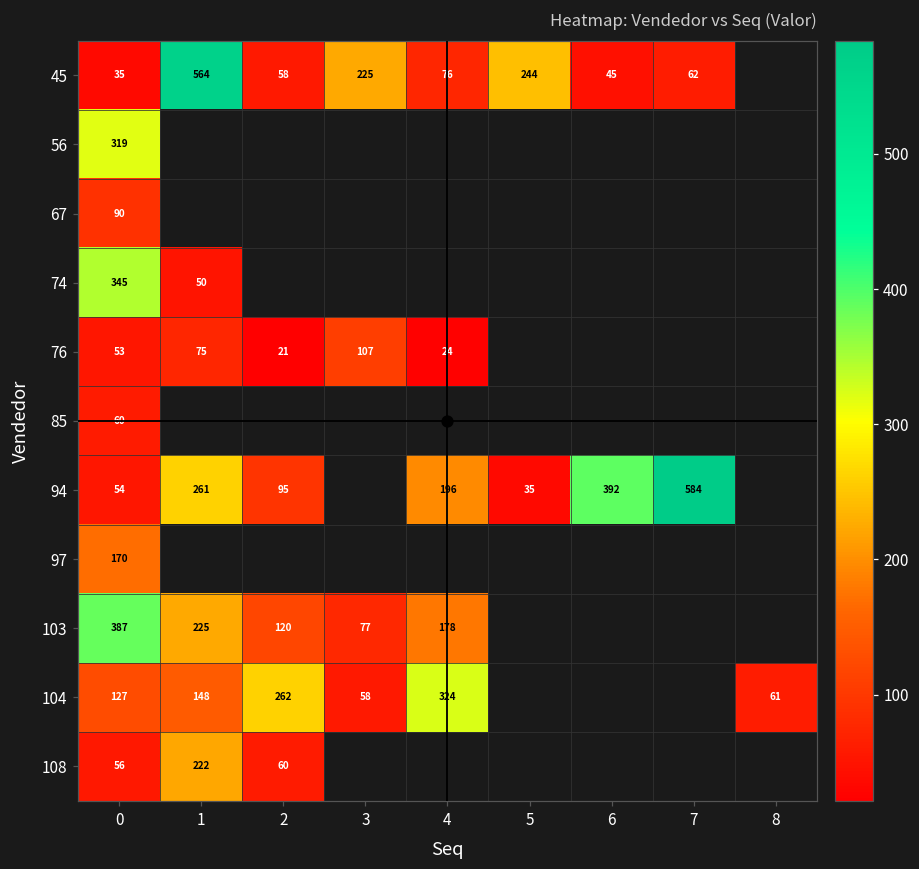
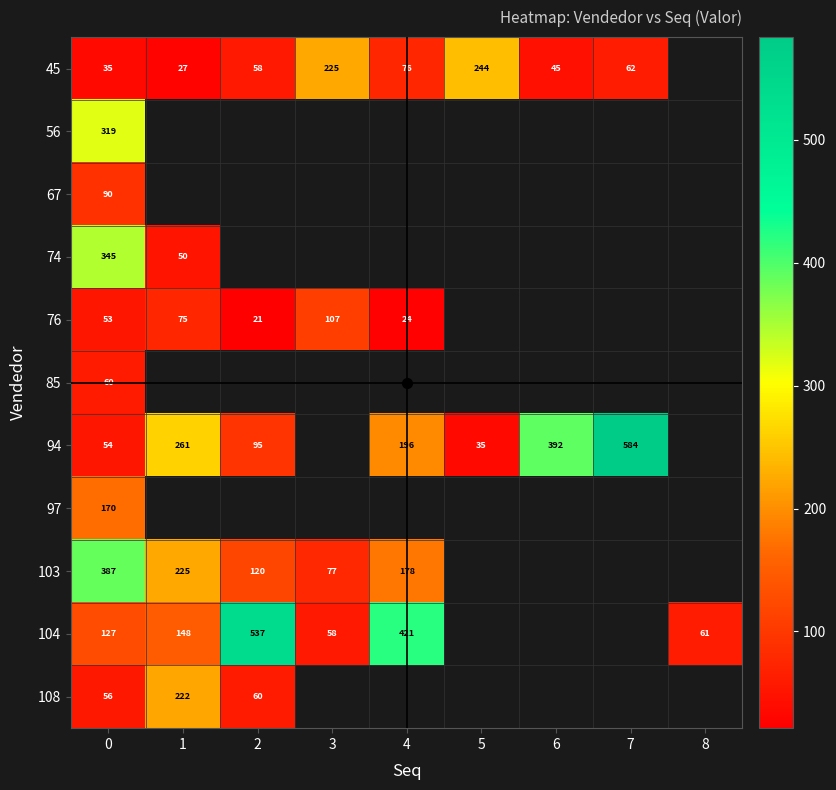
45, 1: 564 -> 27
104, 2: 262 -> 537
104, 4: 324 -> 421
